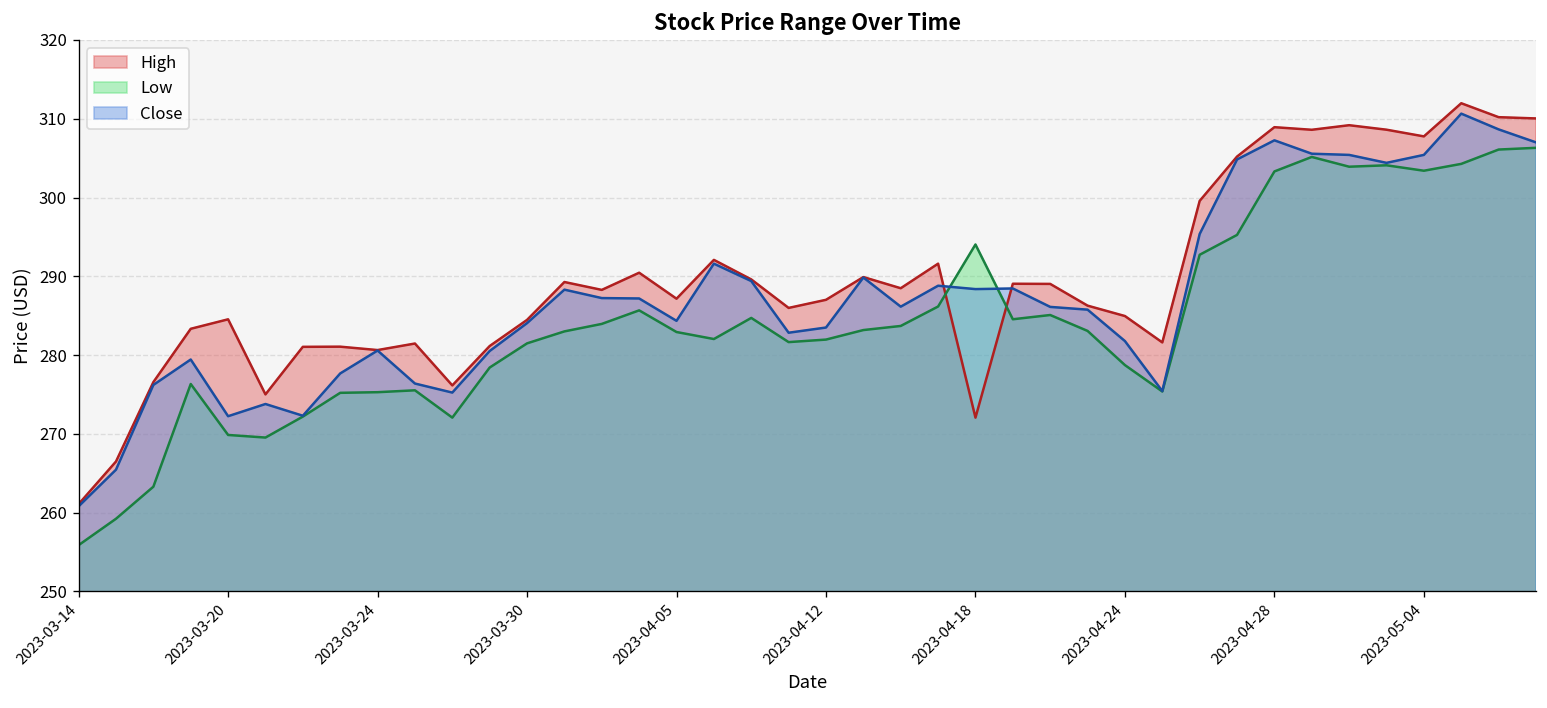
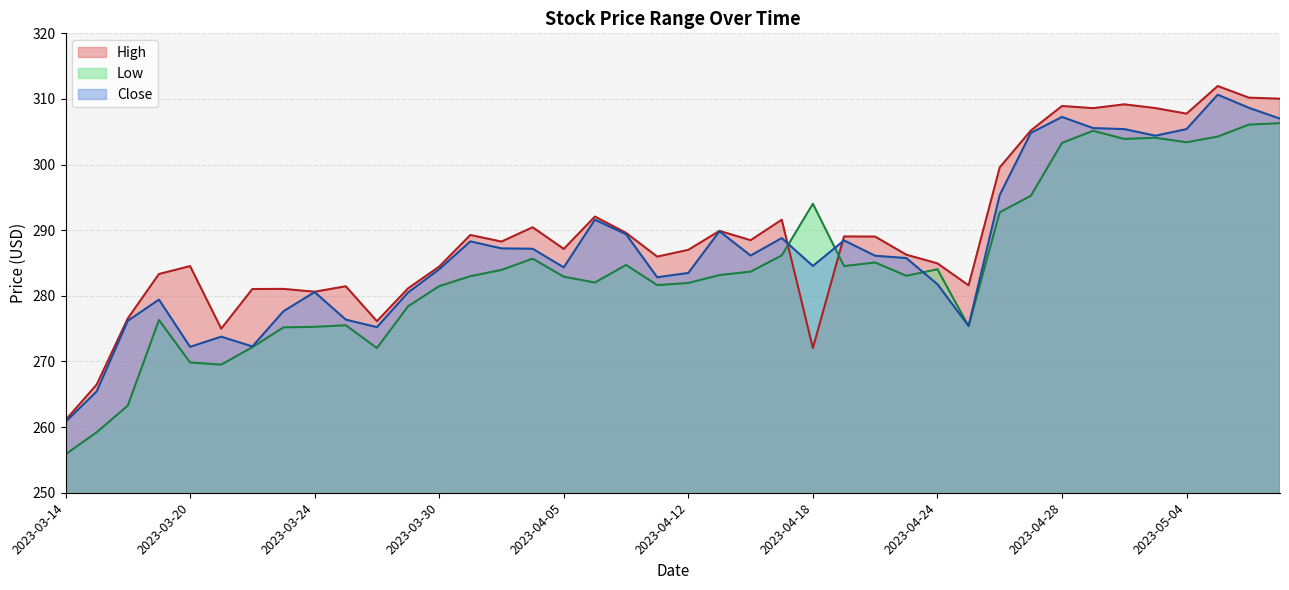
Close, 2023-04-18: 288 -> 285
Low, 2023-04-24: 279 -> 284
